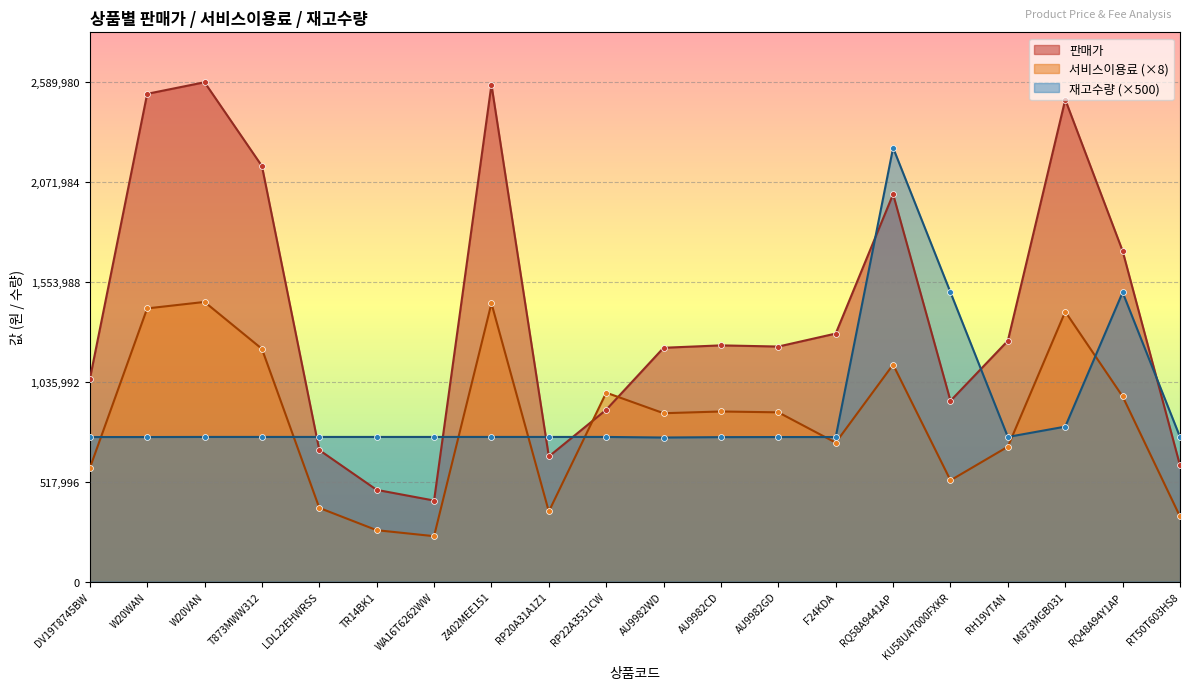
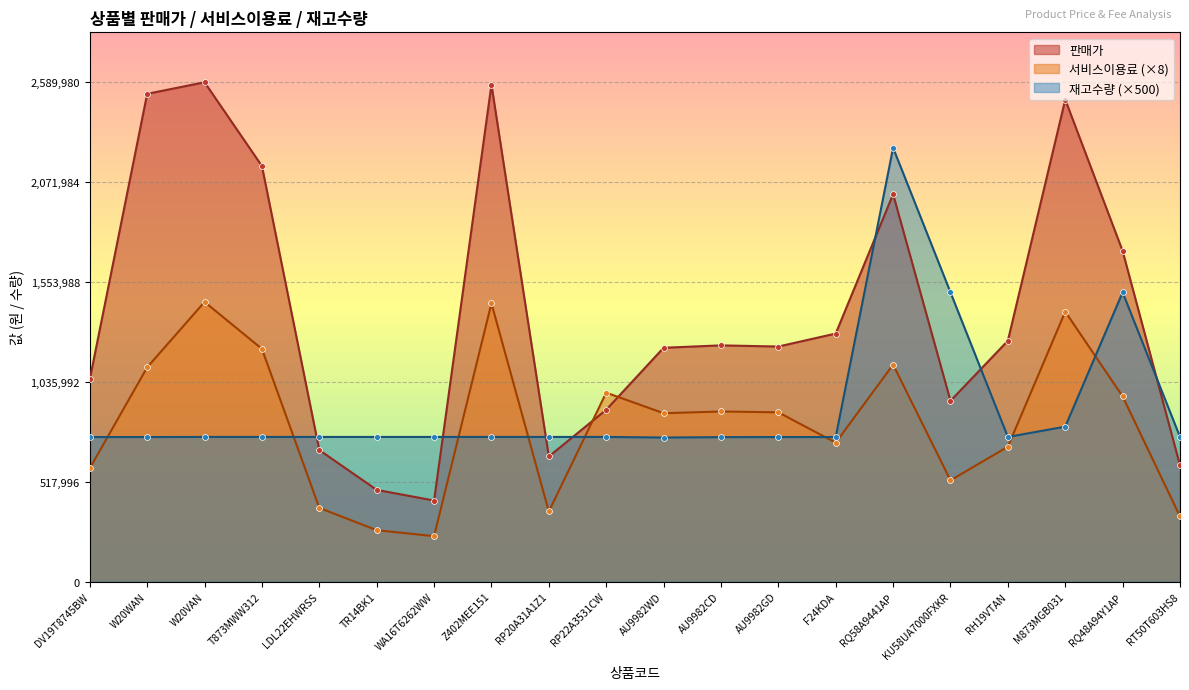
서비스이용료 (×8), W20WAN: 1,420,000 -> 1,110,000
